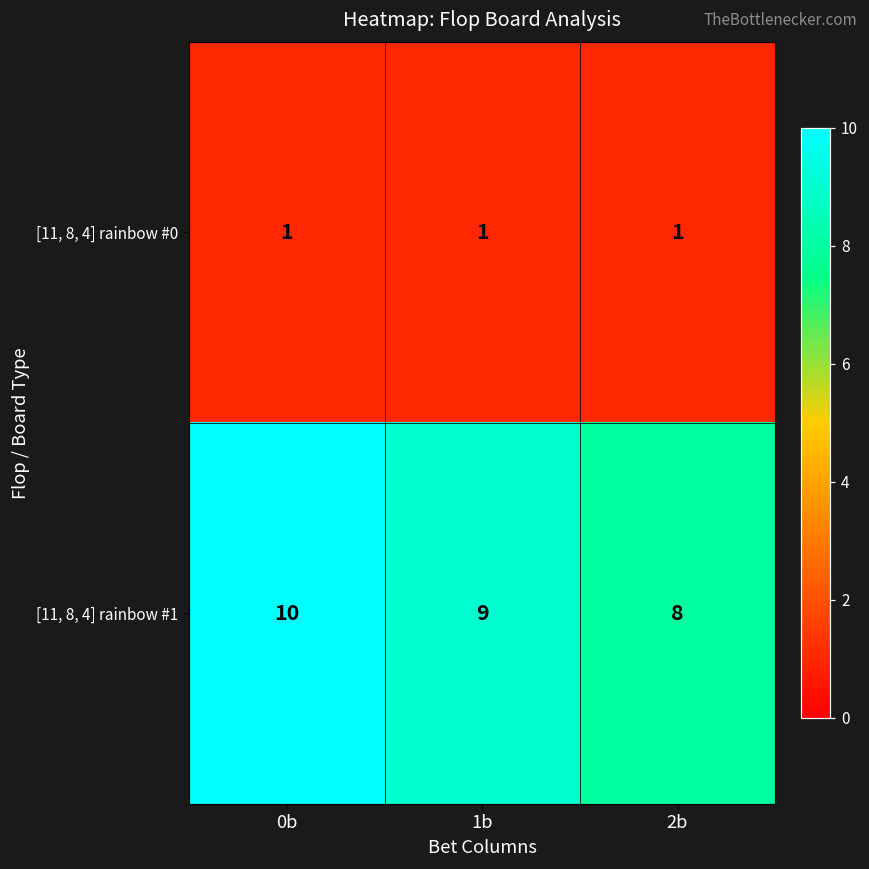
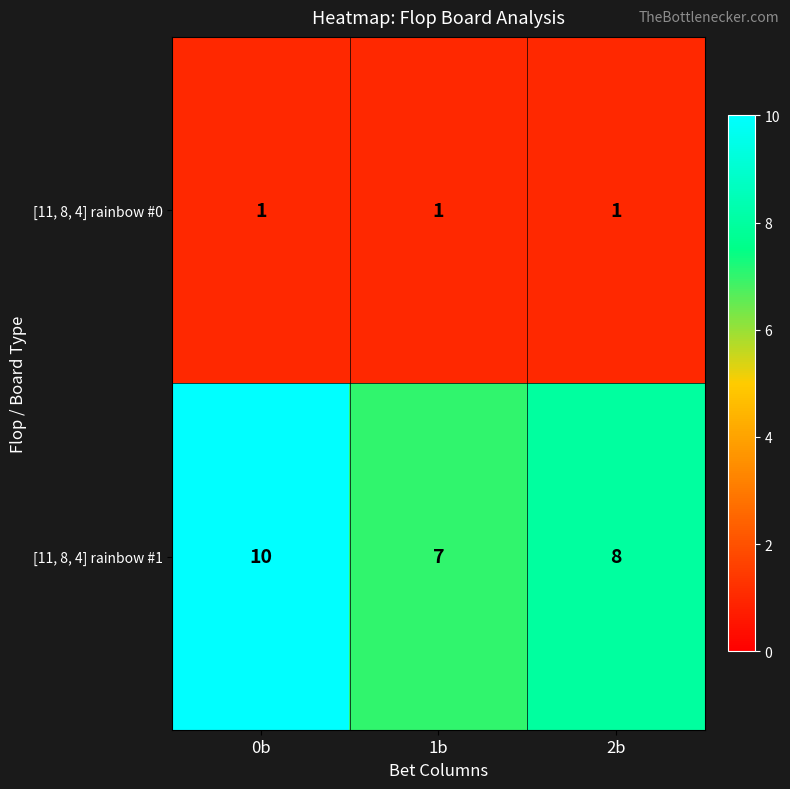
[11, 8, 4] rainbow #1, 1b: 9 -> 7
